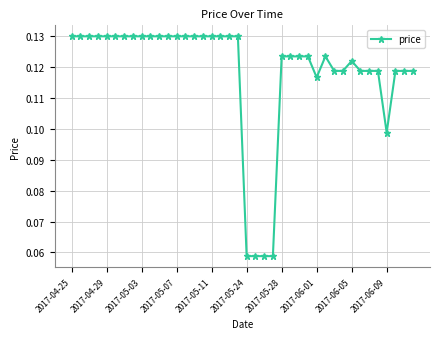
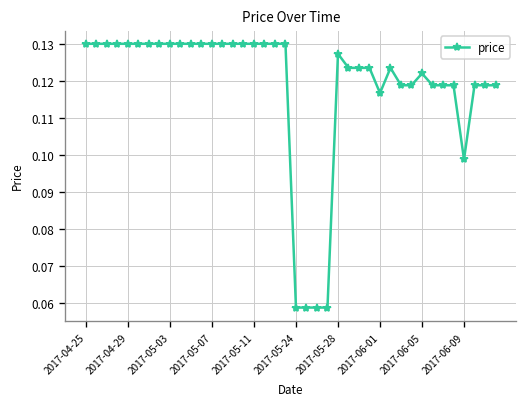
2017-05-28: 0.124 -> 0.127
